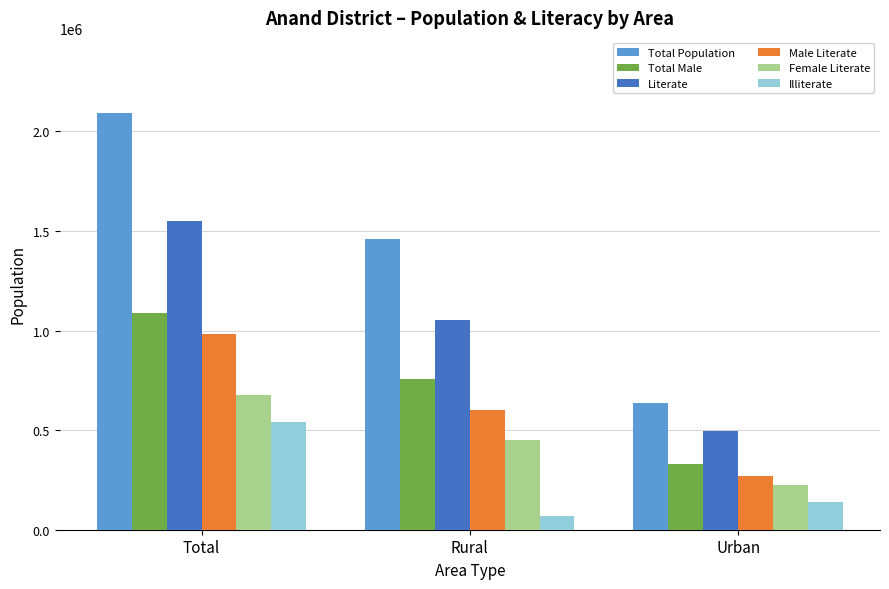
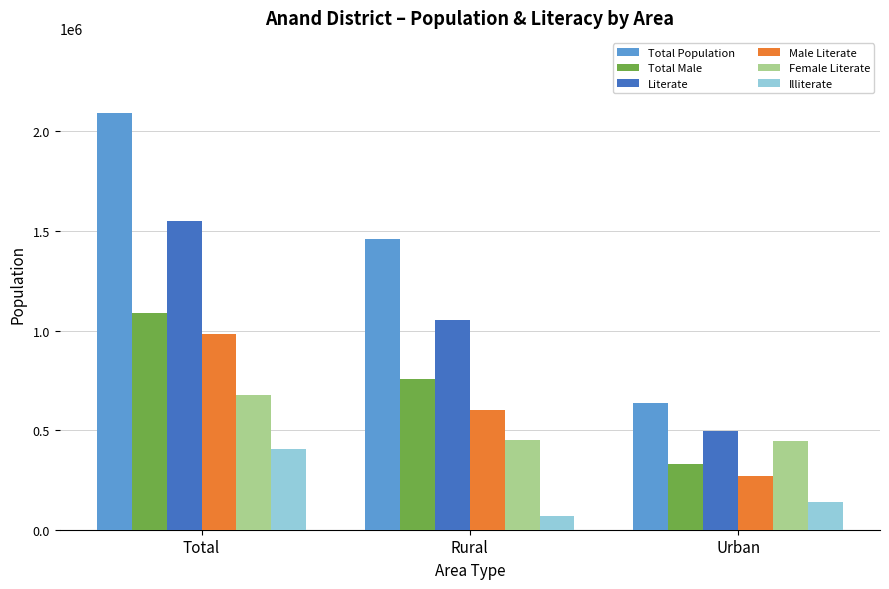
Illiterate, Total: 540000 -> 410000
Female Literate, Urban: 230000 -> 450000
